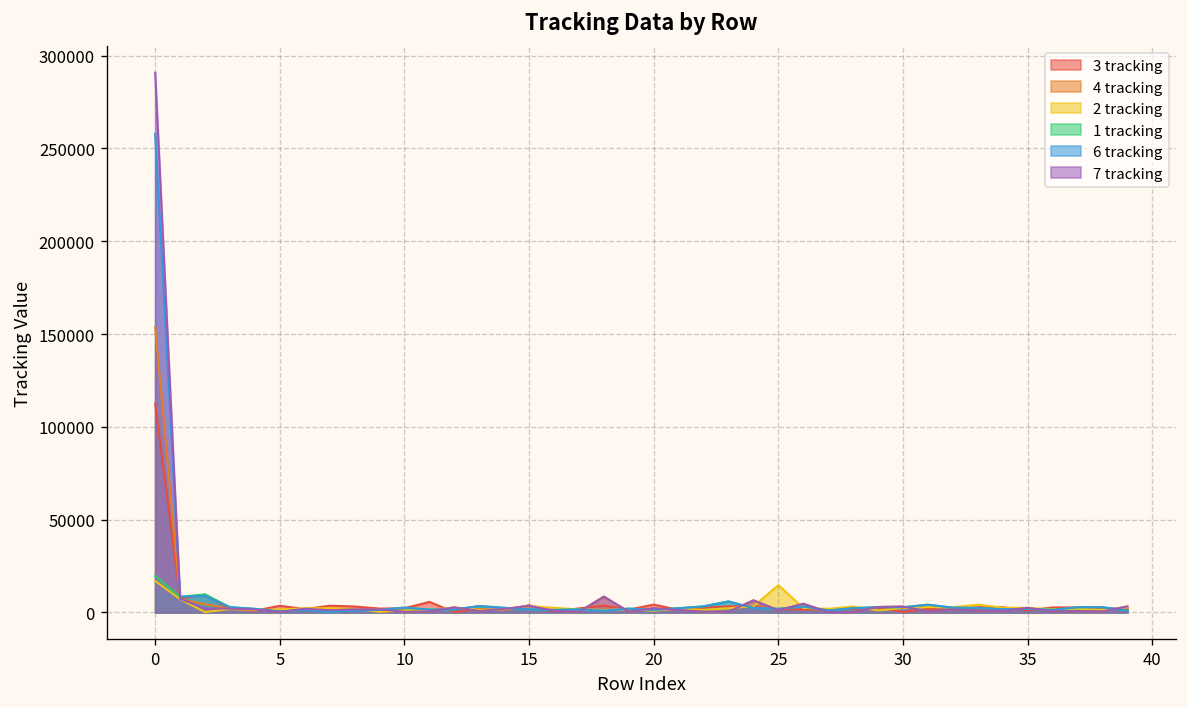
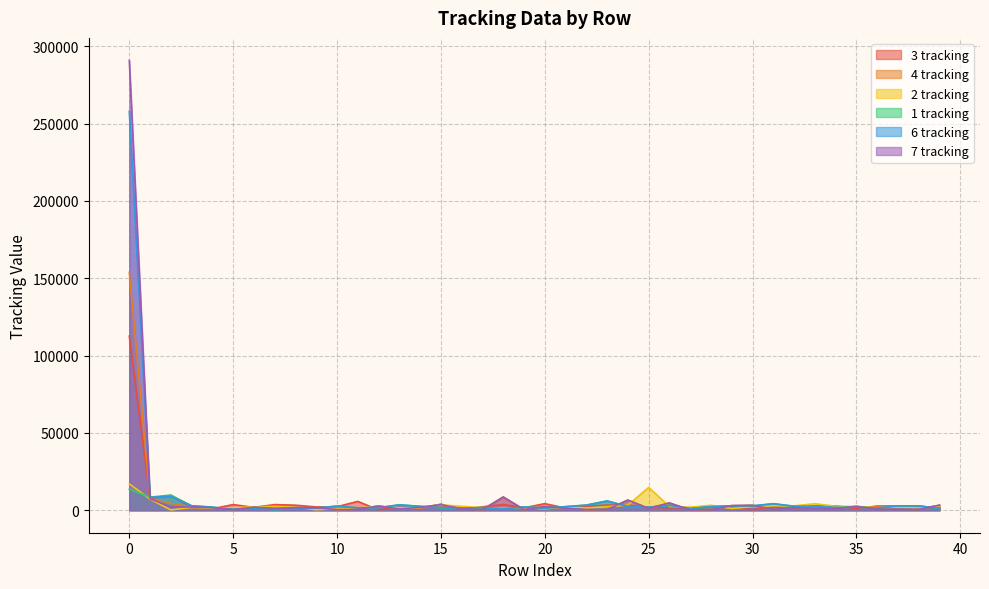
1 tracking, 0: 20000 -> 14000
